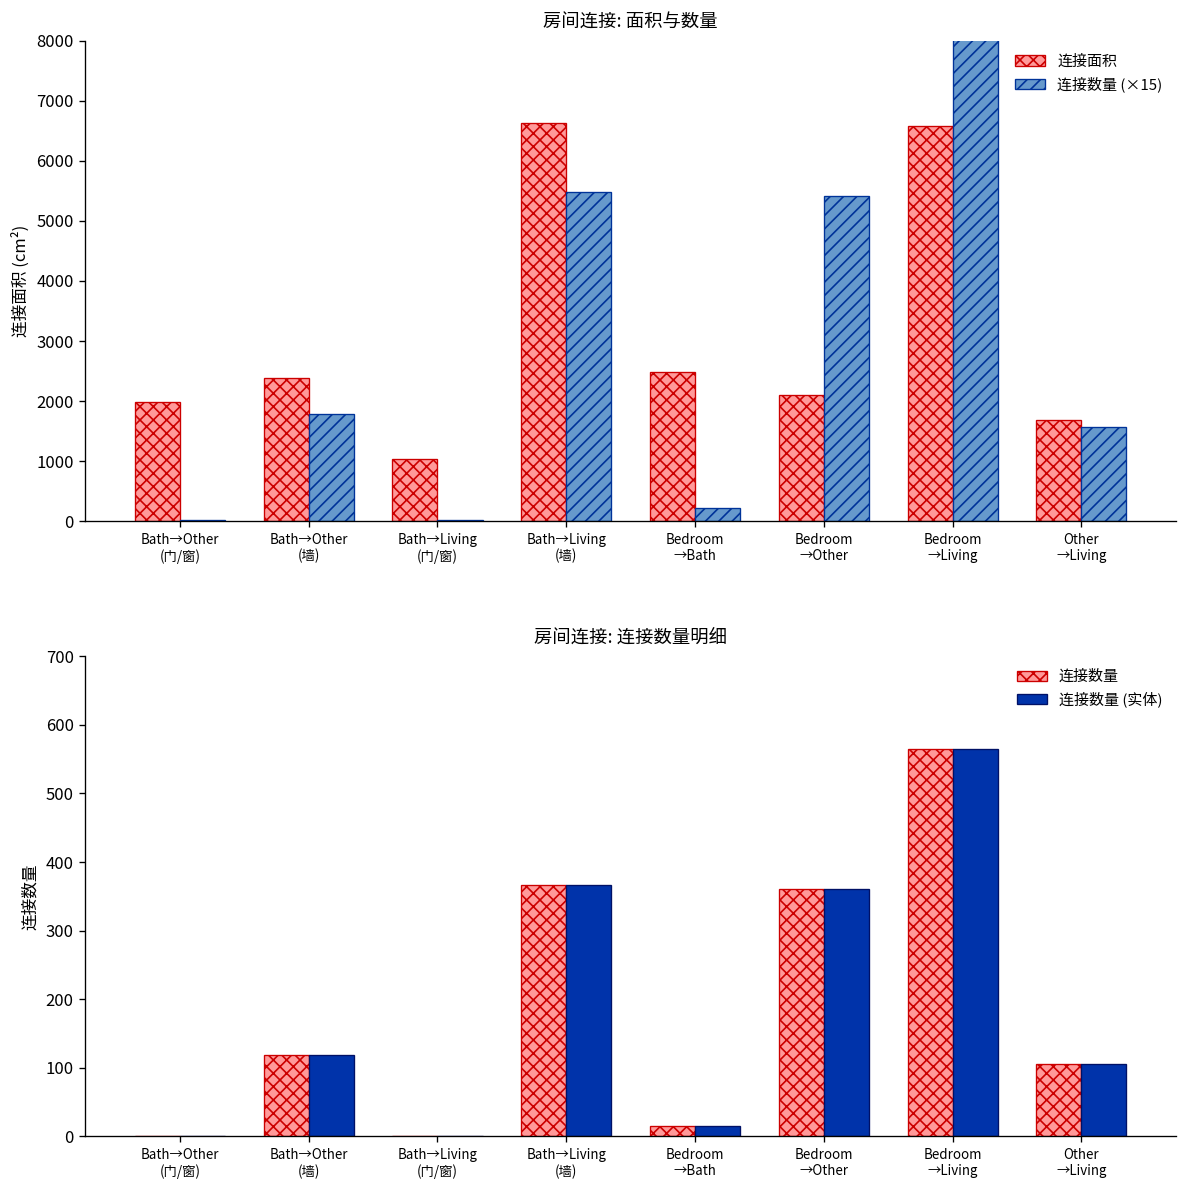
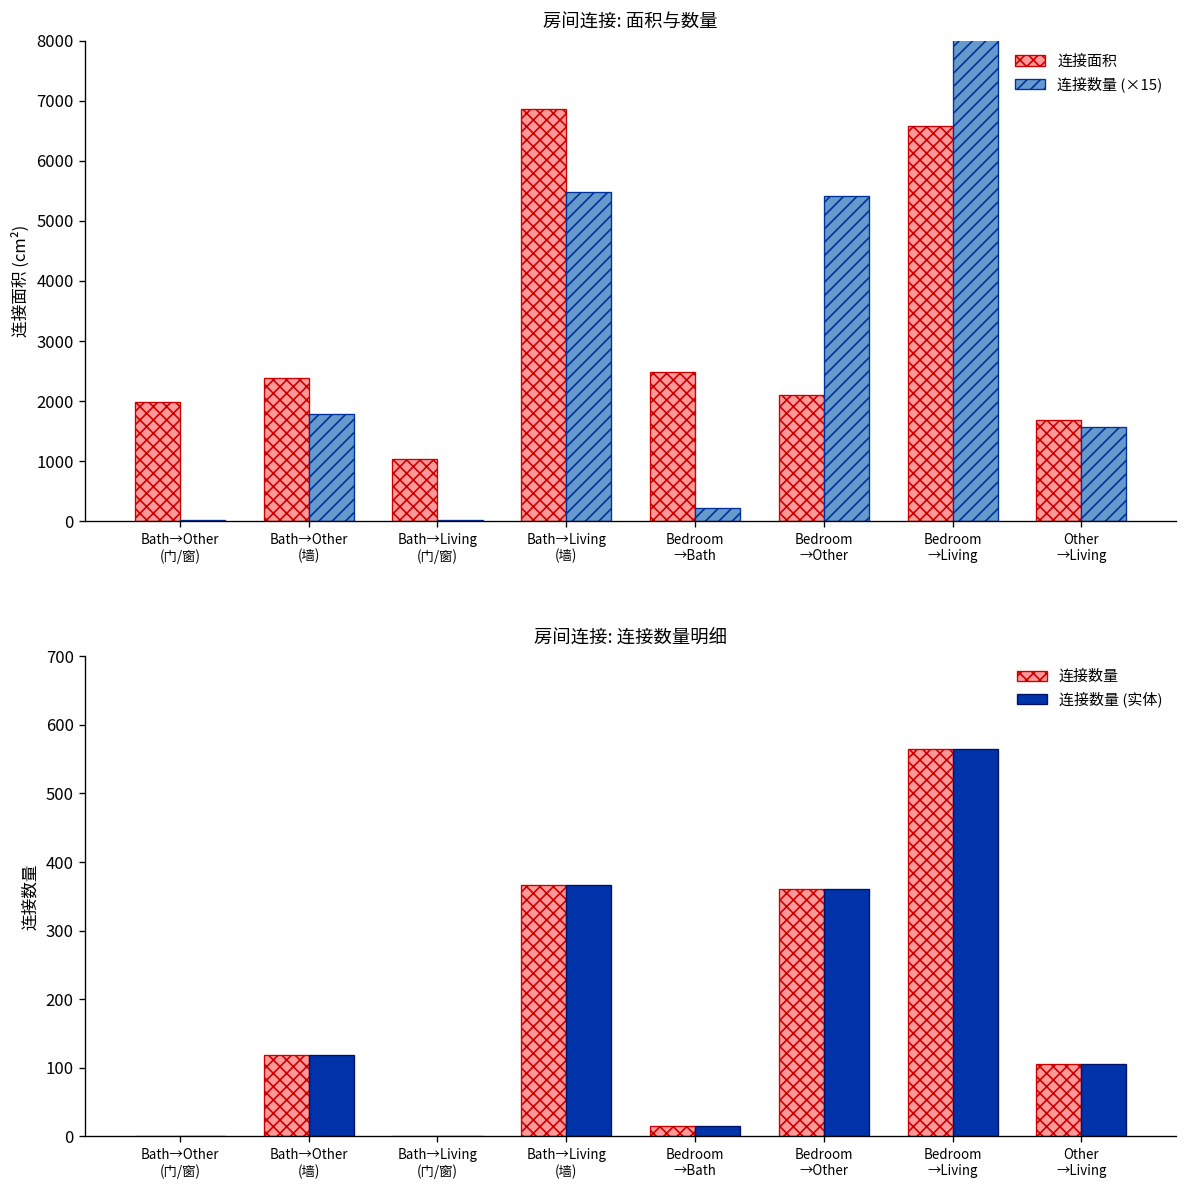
房间连接: 面积与数量, 连接面积, Bath→Living (墙): 6600 -> 6900
